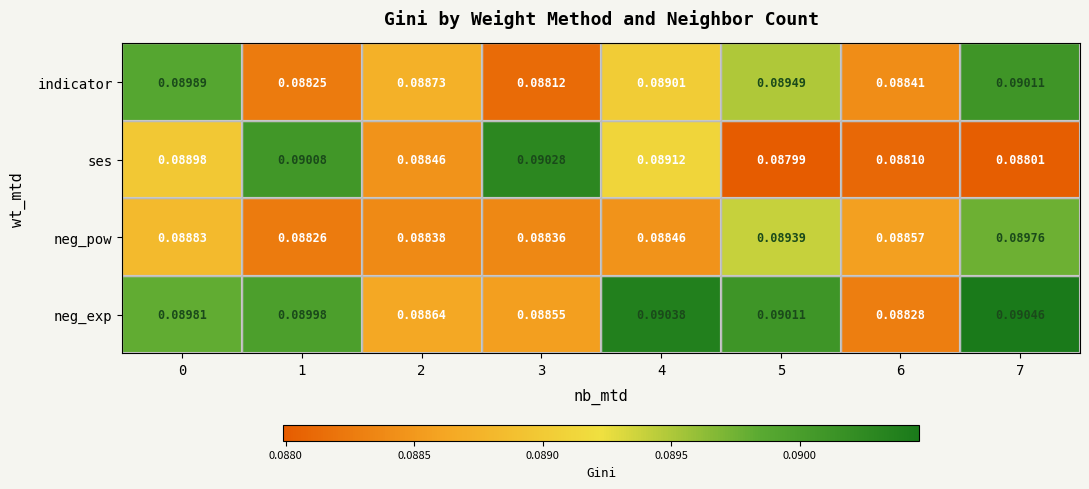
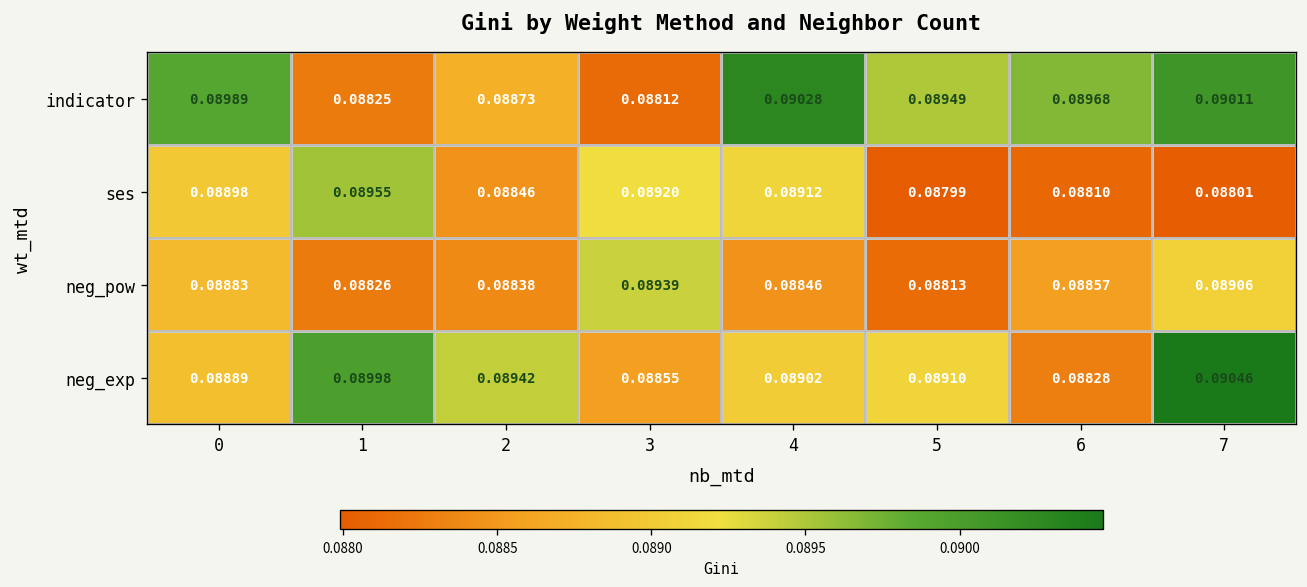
indicator, 4: 0.08901 -> 0.09028
indicator, 6: 0.08841 -> 0.08968
ses, 1: 0.09008 -> 0.08955
ses, 3: 0.09028 -> 0.08920
neg_pow, 3: 0.08836 -> 0.08939
neg_pow, 5: 0.08939 -> 0.08813
neg_pow, 7: 0.08976 -> 0.08906
neg_exp, 0: 0.08981 -> 0.08889
neg_exp, 2: 0.08864 -> 0.08942
neg_exp, 4: 0.09038 -> 0.08902
neg_exp, 5: 0.09011 -> 0.08910
